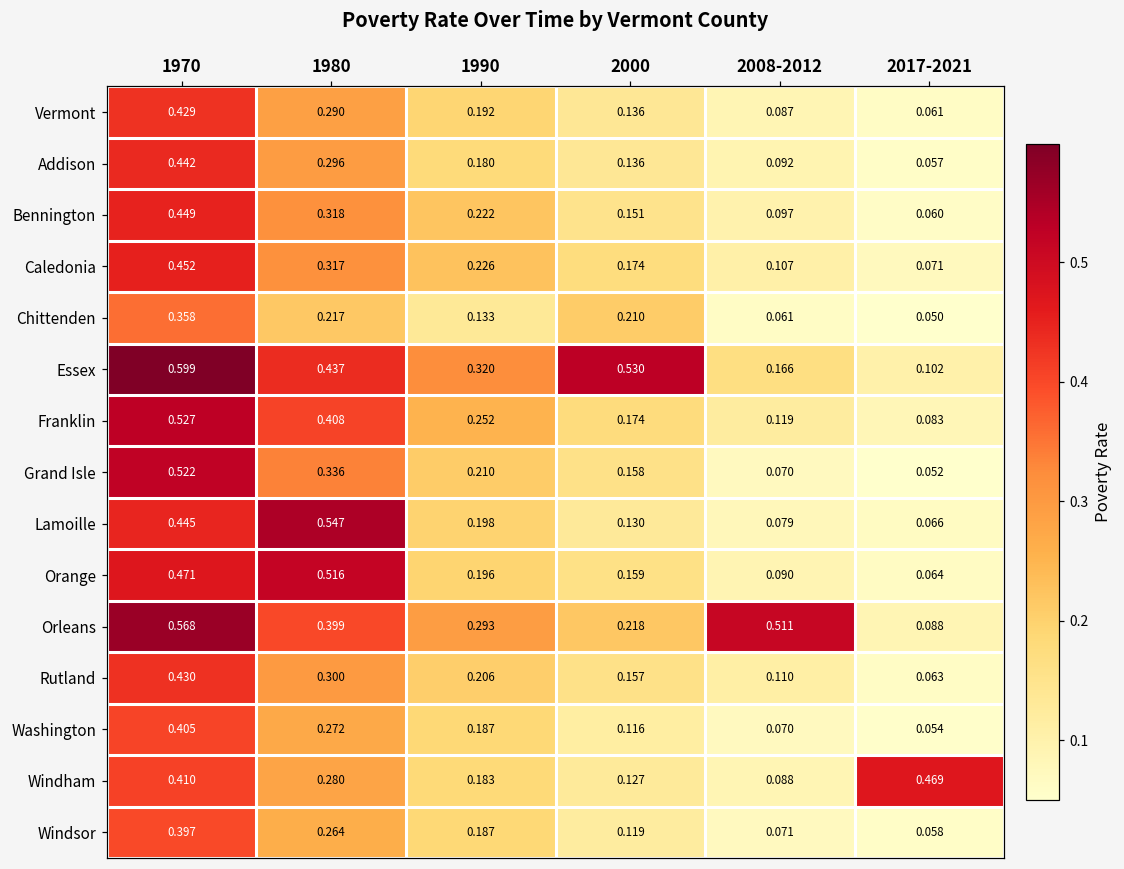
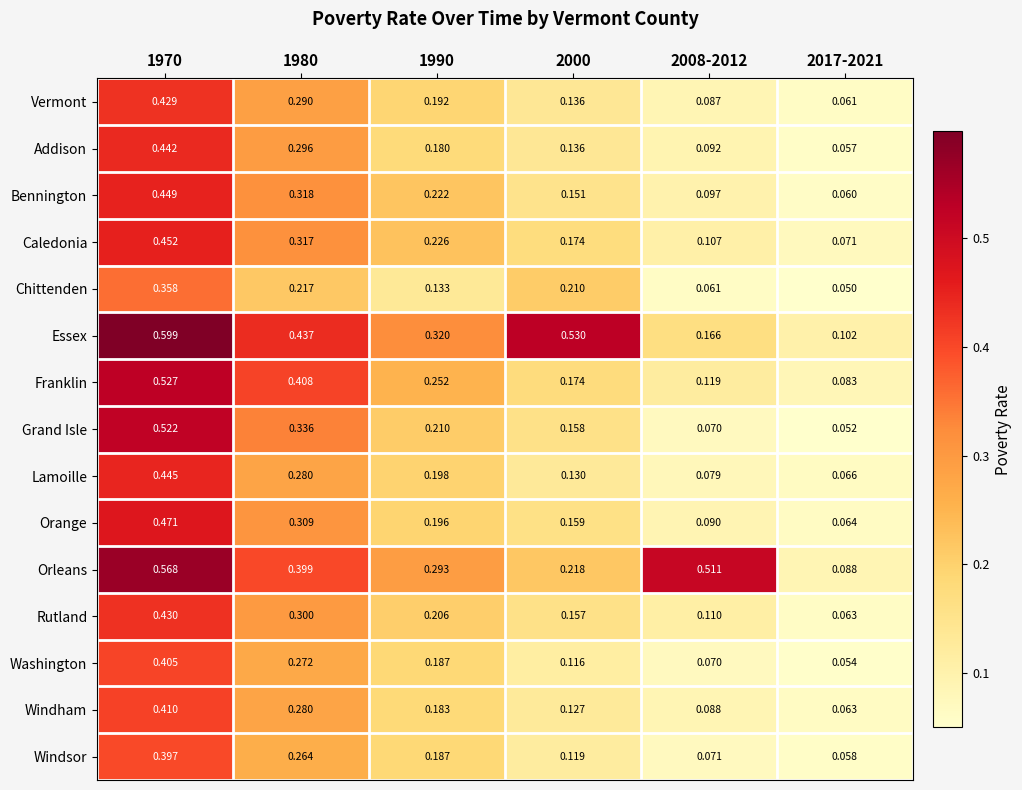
Lamoille, 1980: 0.547 -> 0.280
Orange, 1980: 0.516 -> 0.309
Windham, 2017-2021: 0.469 -> 0.063
